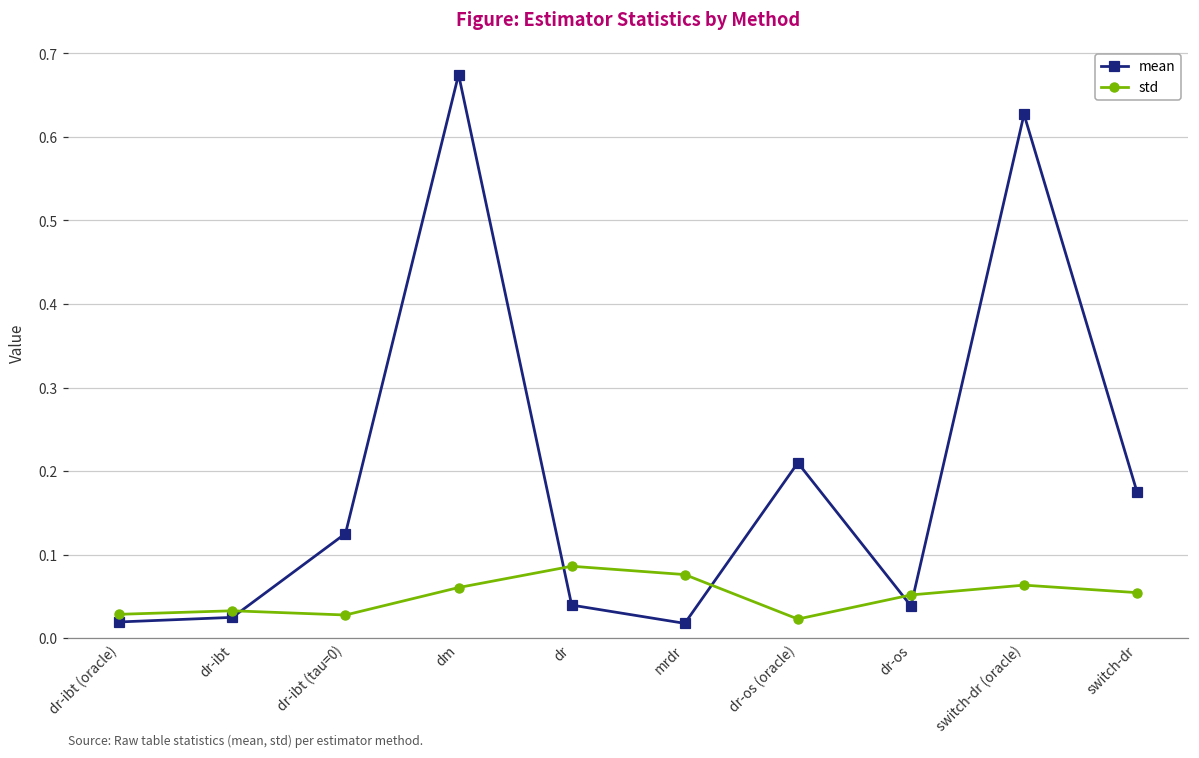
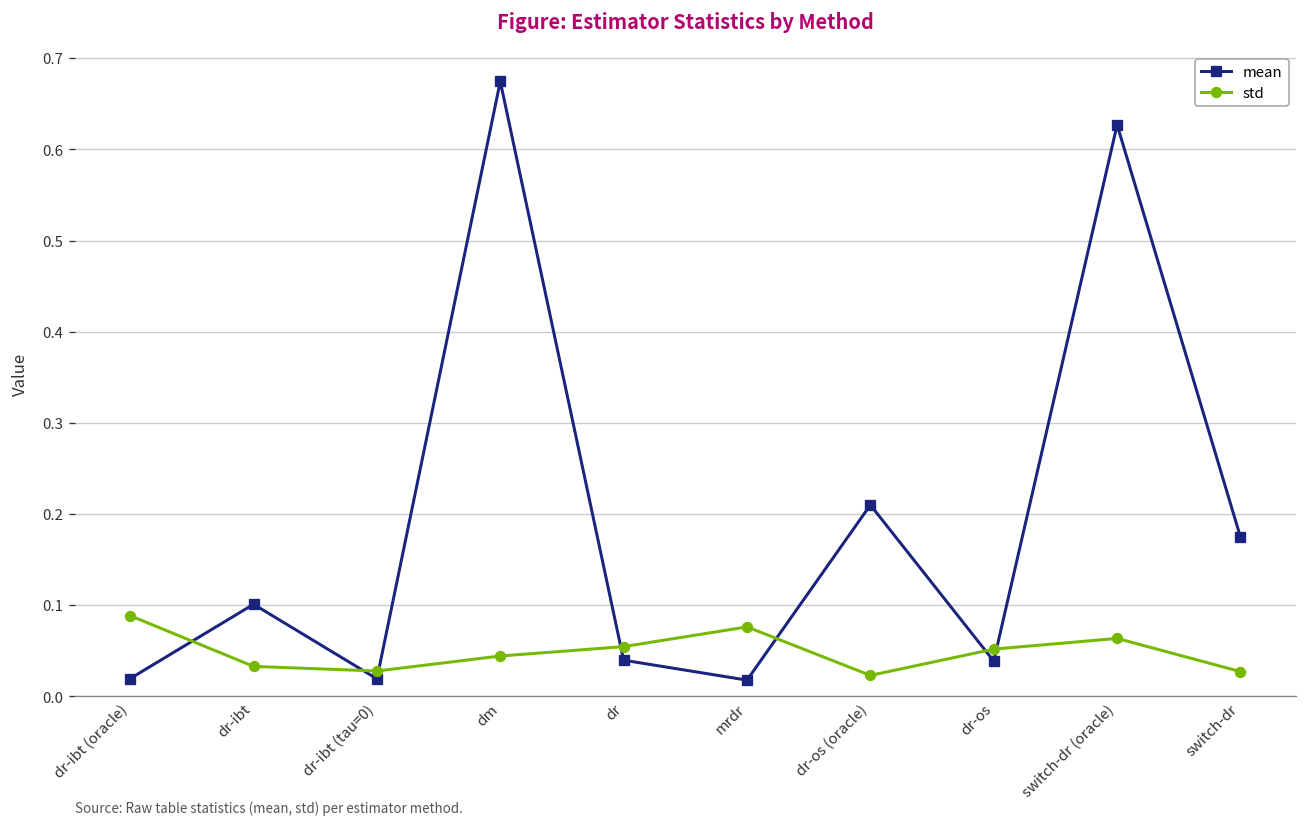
std, dr-ibt (oracle): 0.03 -> 0.09
mean, dr-ibt: 0.03 -> 0.10
mean, dr-ibt (tau=0): 0.13 -> 0.02
std, dm: 0.06 -> 0.04
std, dr: 0.09 -> 0.05
std, switch-dr: 0.05 -> 0.03
